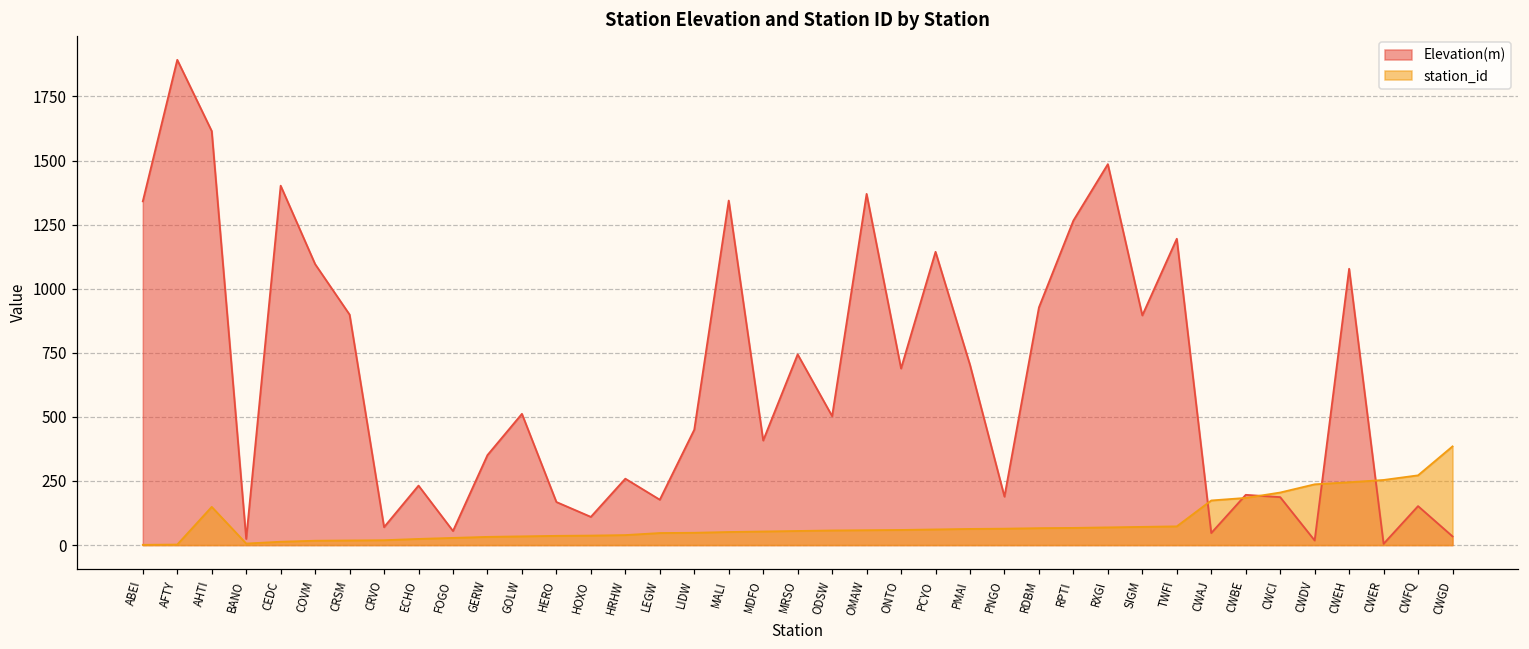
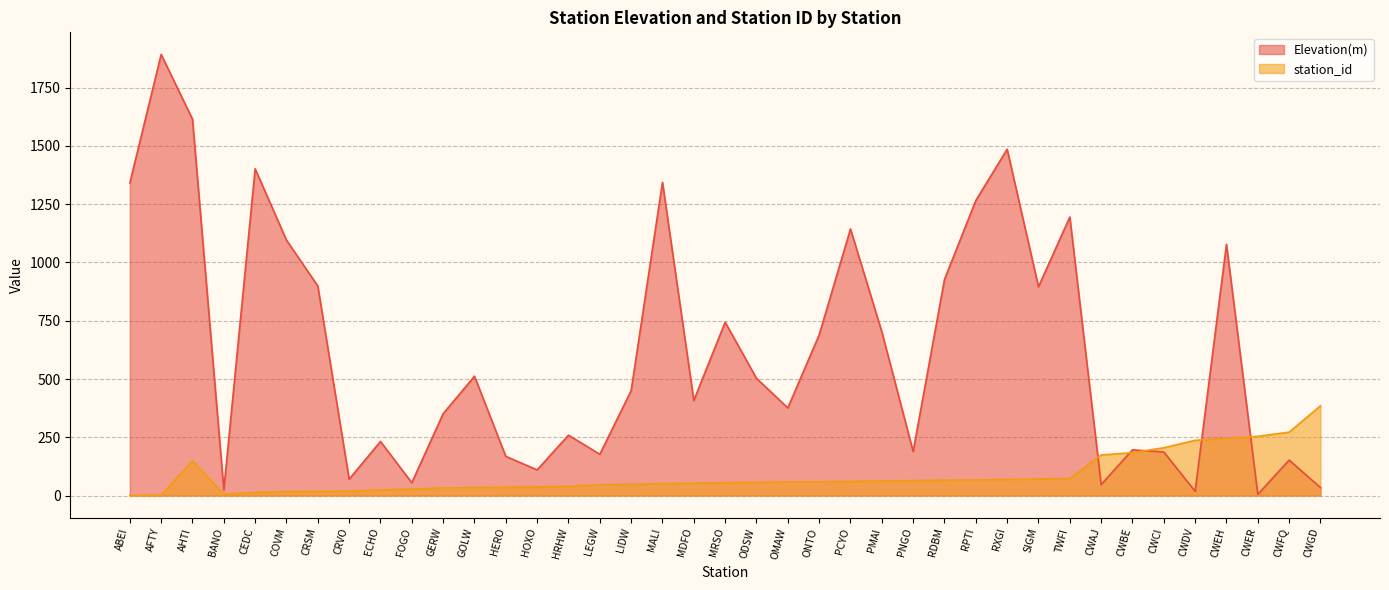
Elevation(m), OMAW: 1370 -> 380
